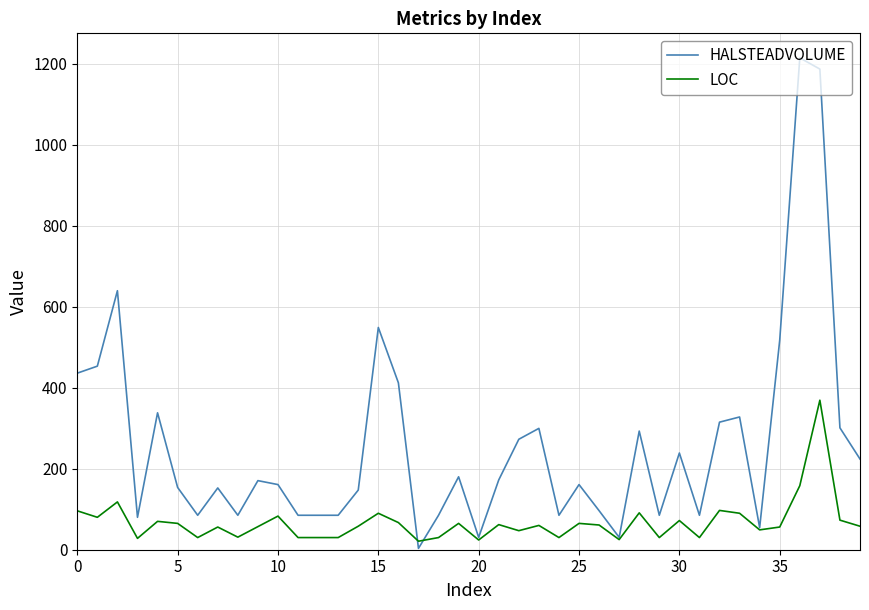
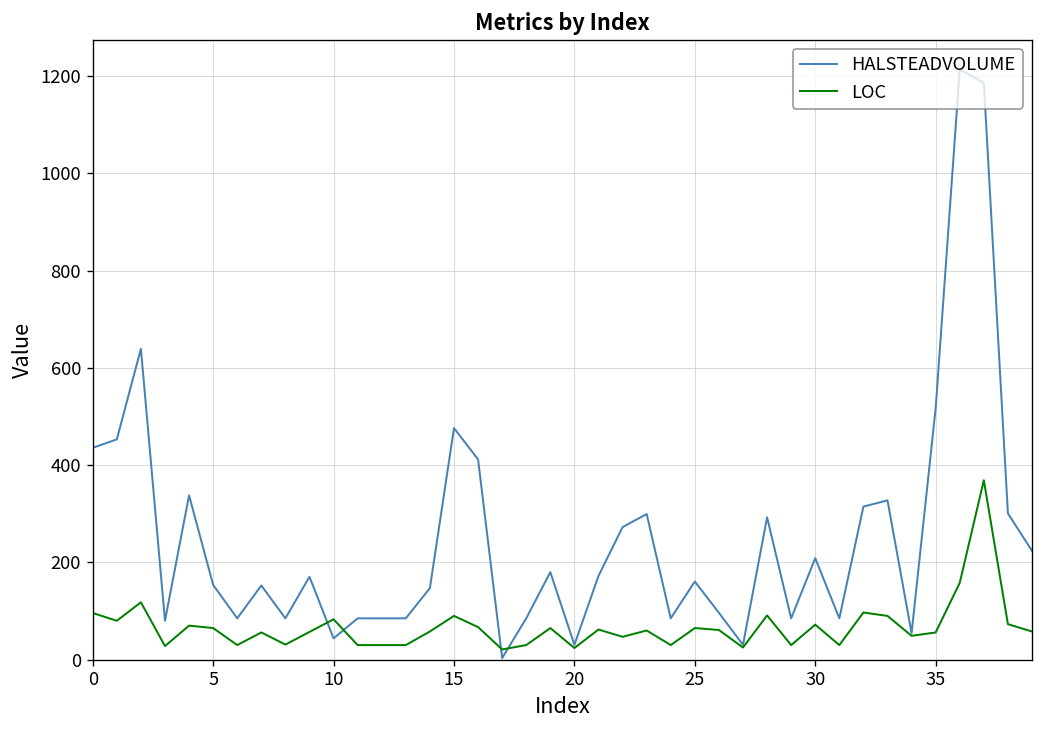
HALSTEADVOLUME, 10: 160 -> 40
HALSTEADVOLUME, 15: 550 -> 480
HALSTEADVOLUME, 30: 240 -> 210
